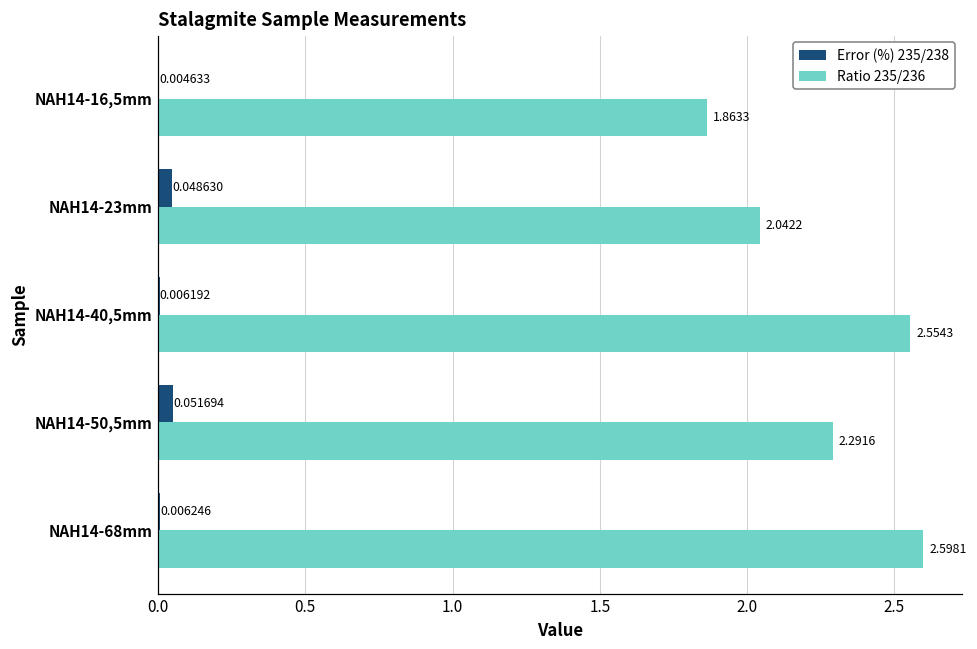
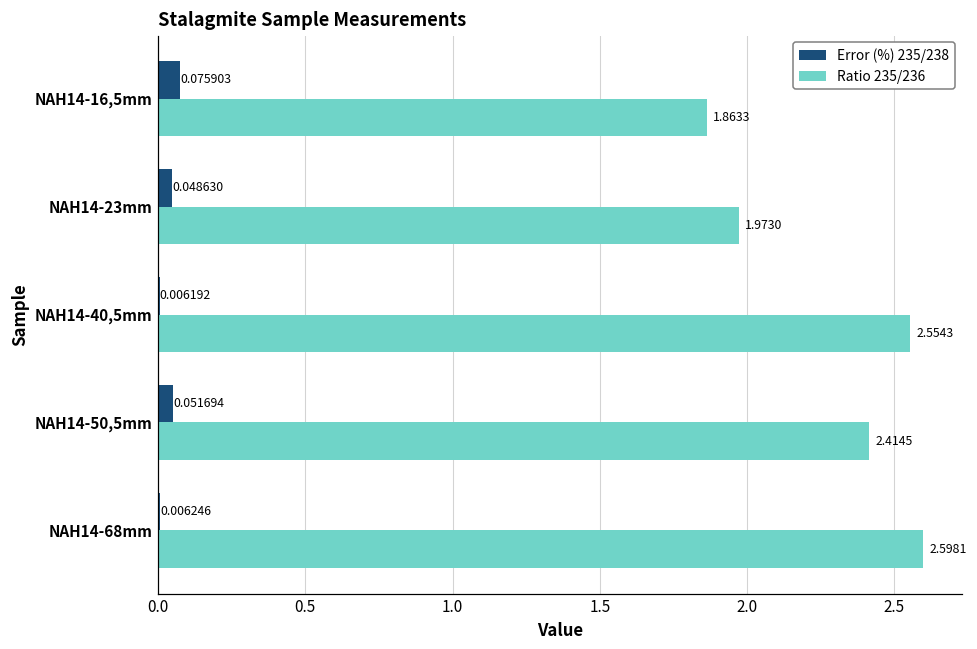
Error (%) 235/238, NAH14-16,5mm: 0.004633 -> 0.075903
Ratio 235/236, NAH14-23mm: 2.0422 -> 1.9730
Ratio 235/236, NAH14-50,5mm: 2.2916 -> 2.4145
